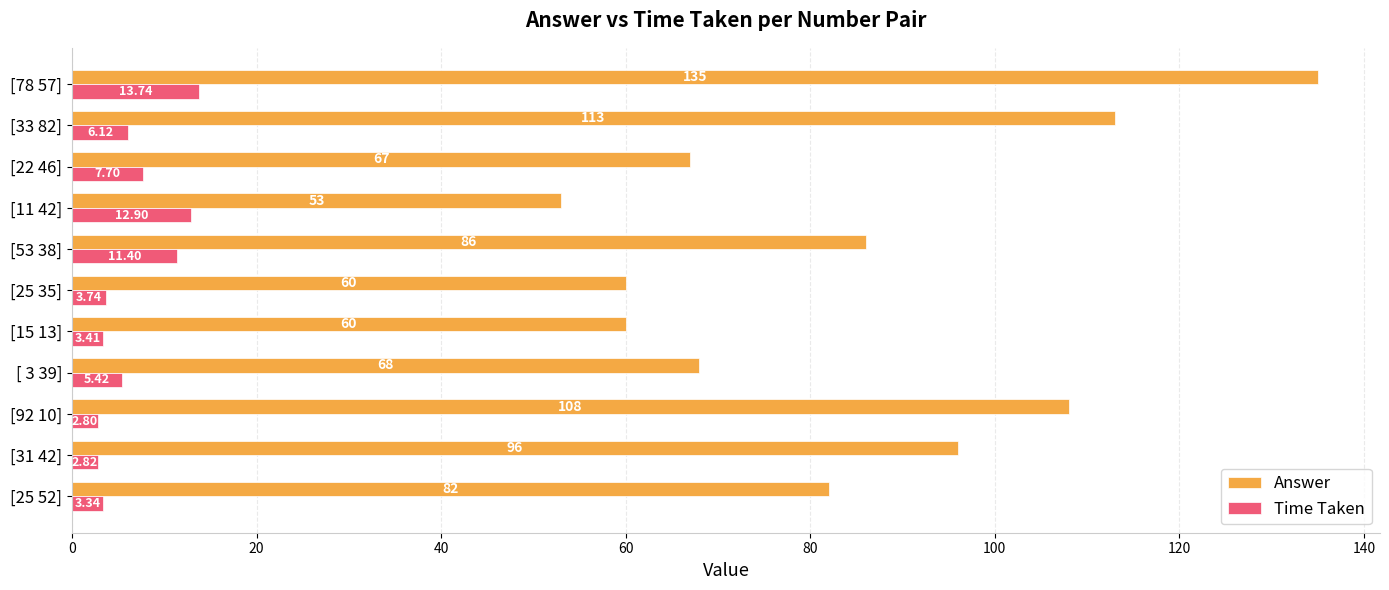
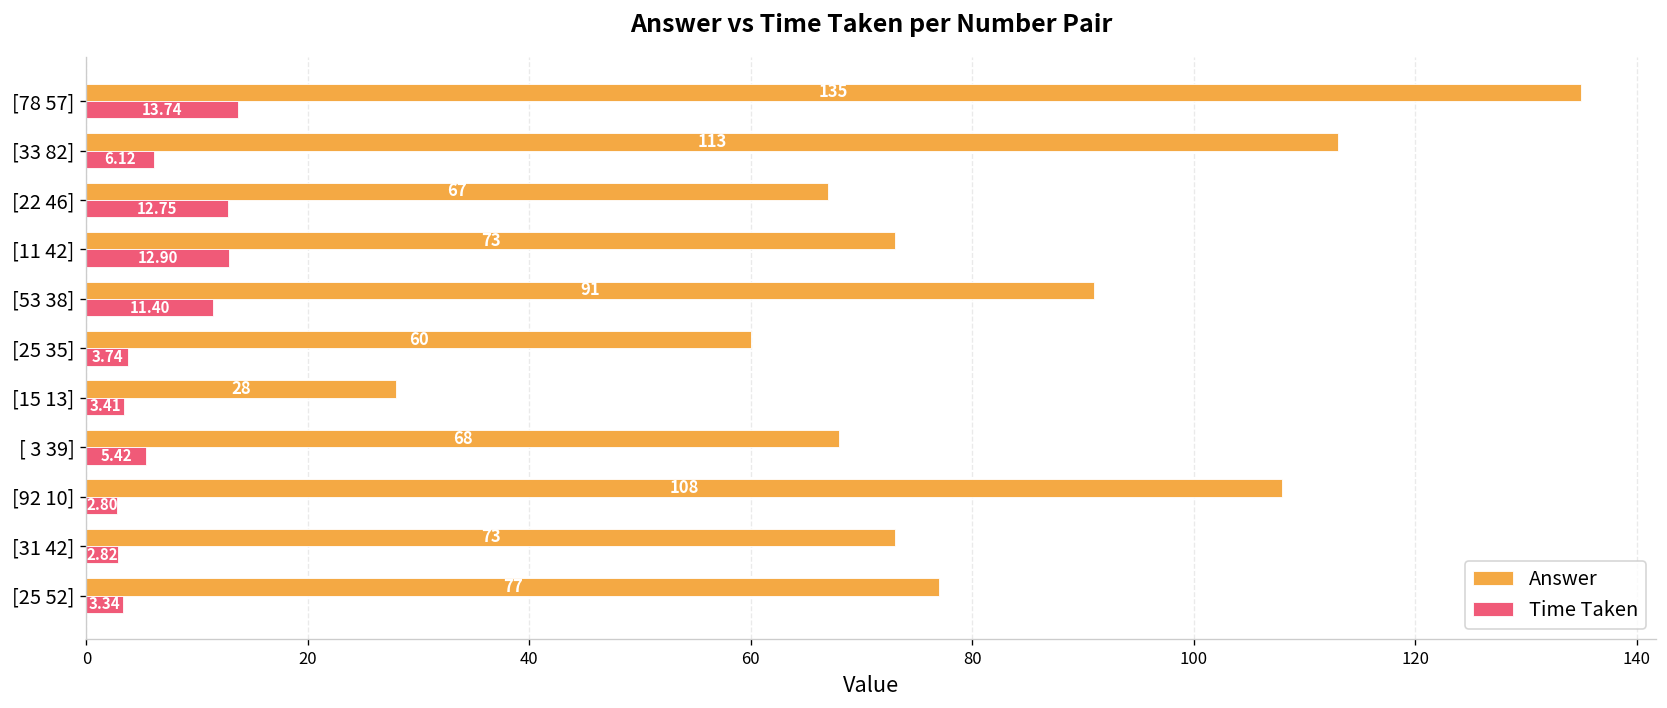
Time Taken, [22 46]: 7.70 -> 12.75
Answer, [11 42]: 53 -> 73
Answer, [53 38]: 86 -> 91
Answer, [15 13]: 60 -> 28
Answer, [31 42]: 96 -> 73
Answer, [25 52]: 82 -> 77
